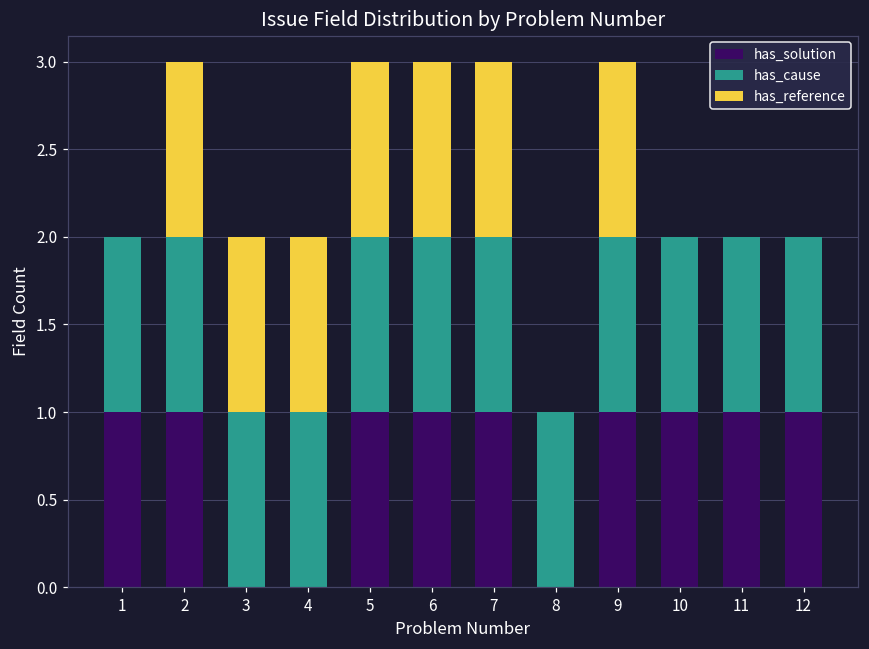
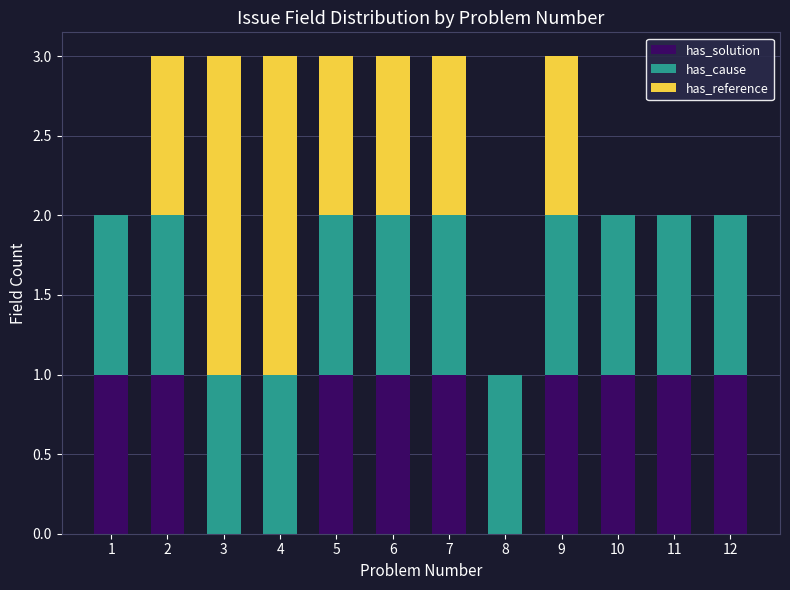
has_reference, 3: 1 -> 2
has_reference, 4: 1 -> 2
